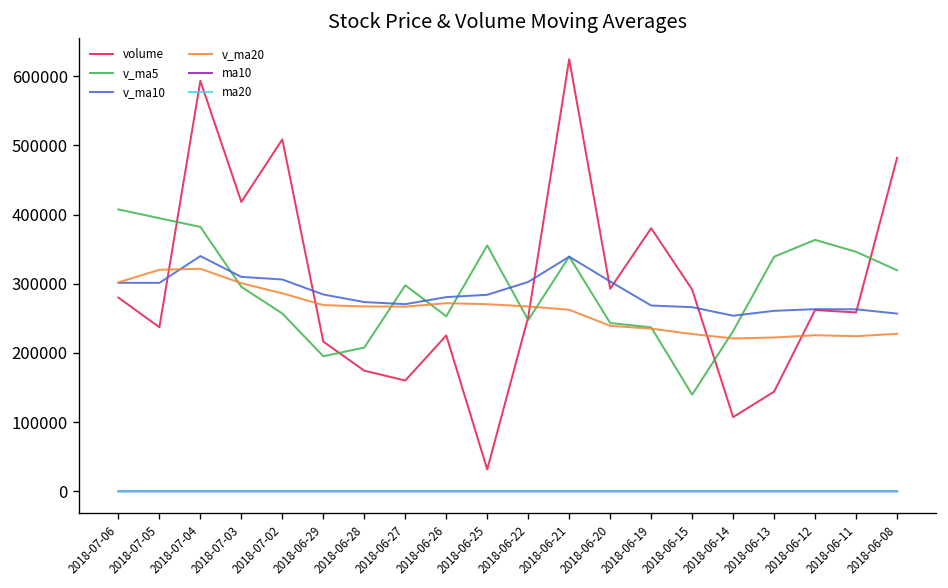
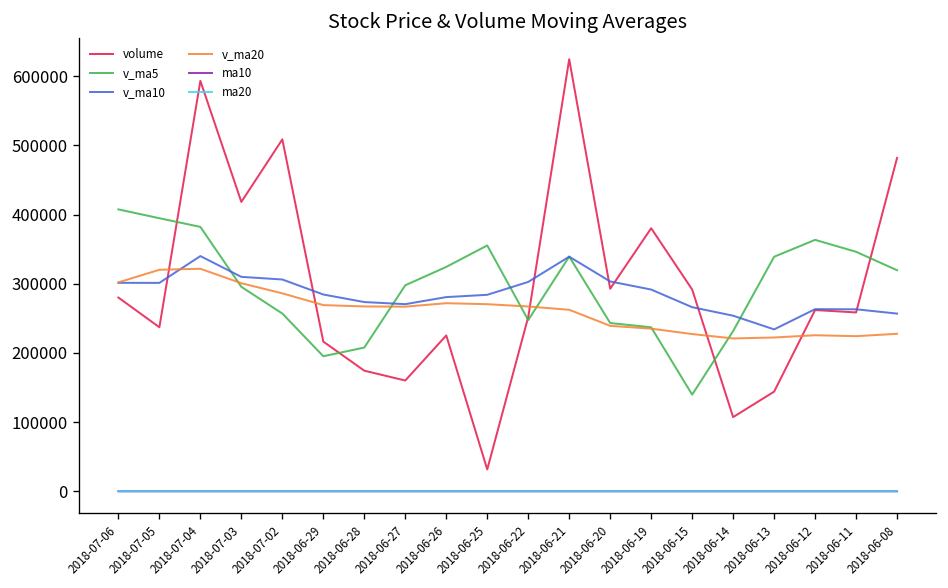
v_ma5, 2018-06-26: 250000 -> 320000
v_ma10, 2018-06-19: 270000 -> 290000
v_ma10, 2018-06-13: 260000 -> 230000
